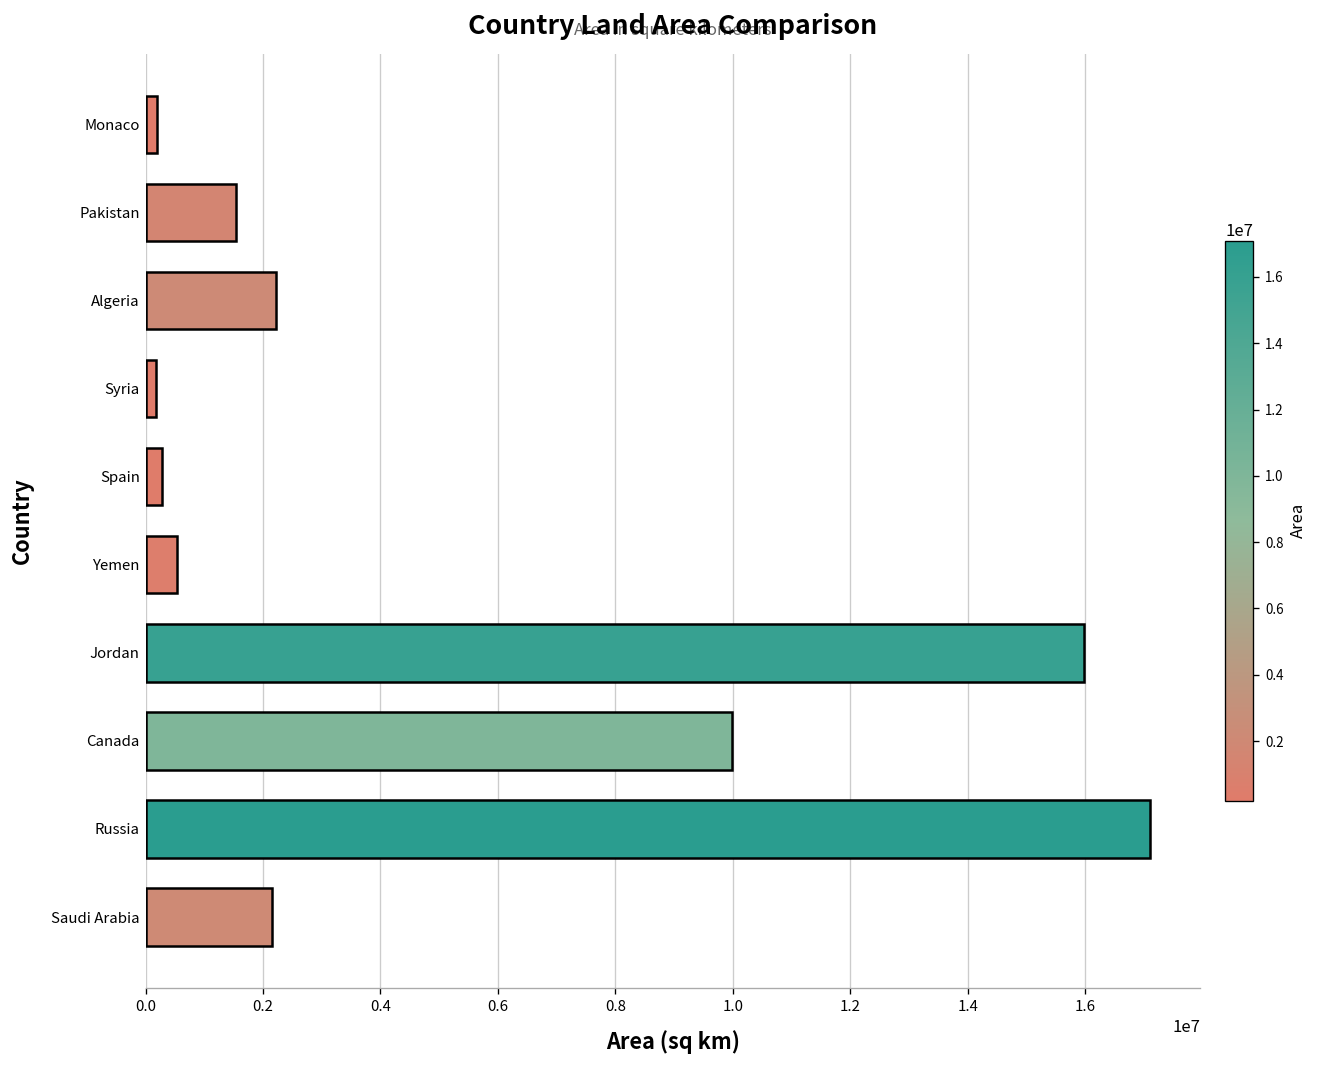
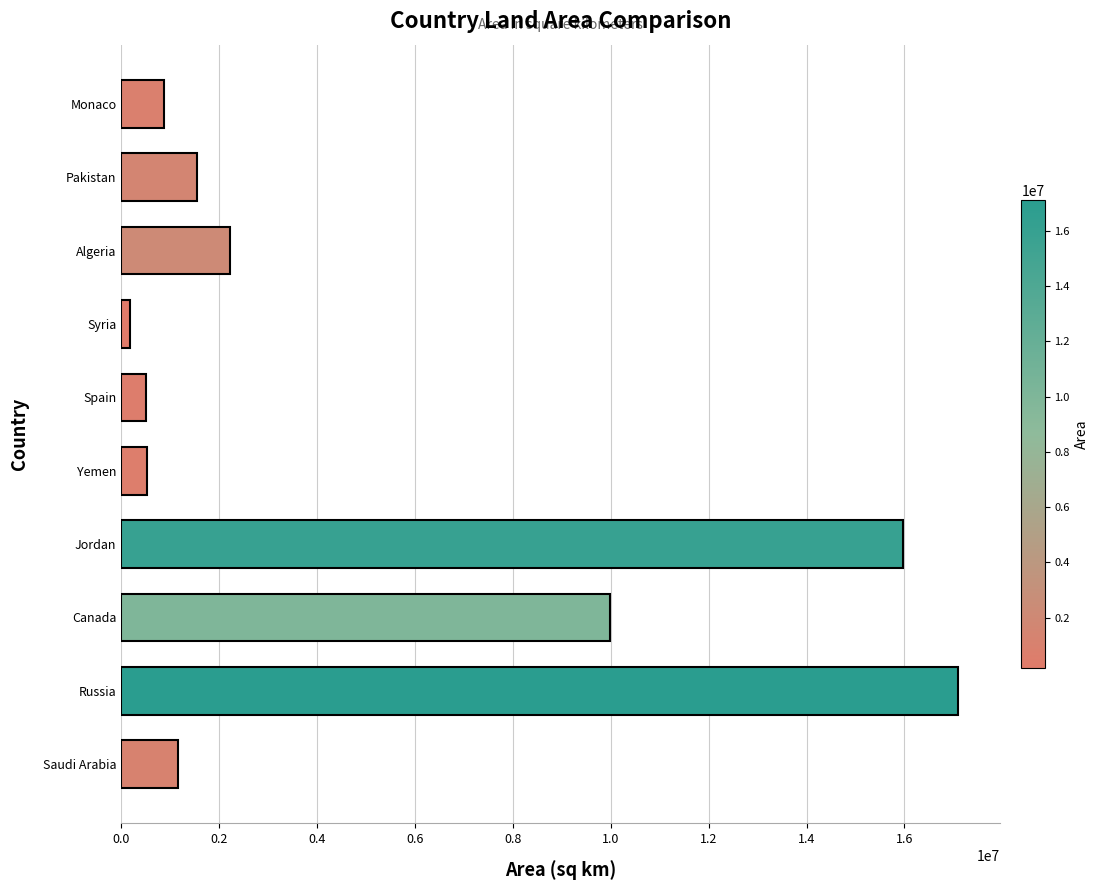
Monaco: 200000 -> 900000
Spain: 300000 -> 500000
Saudi Arabia: 2100000 -> 1200000
